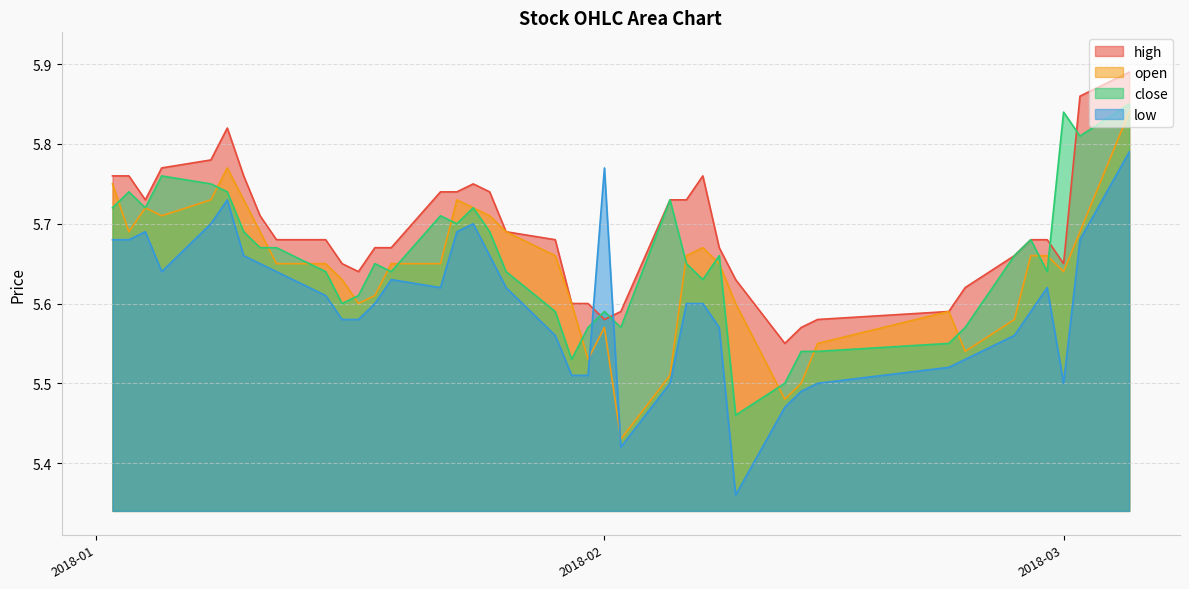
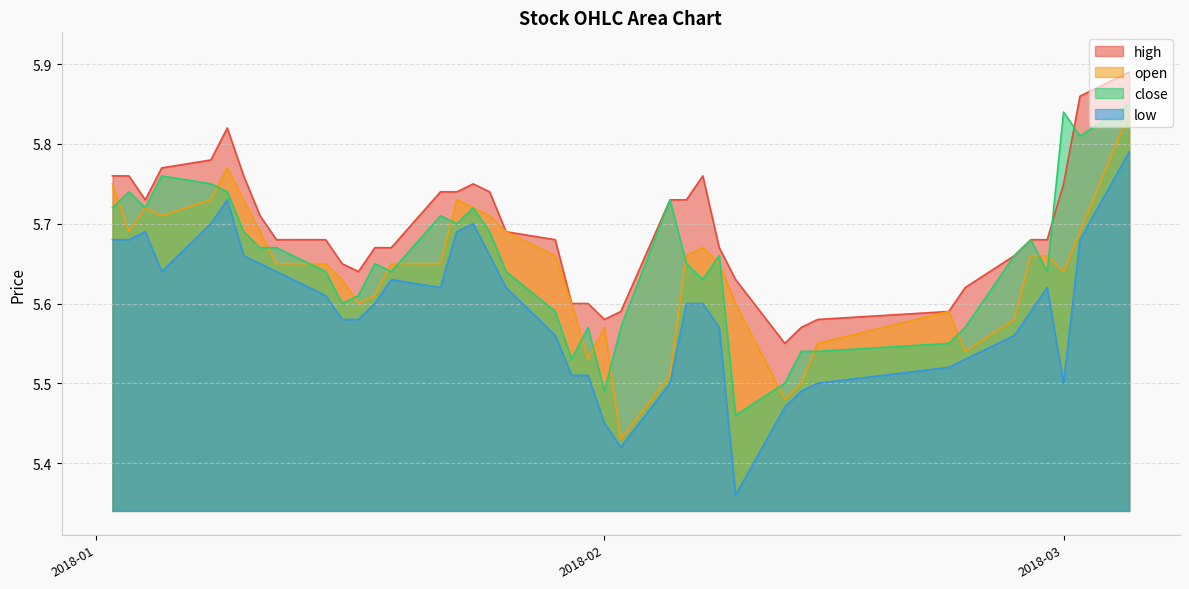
close, 2018-02: 5.59 -> 5.49
low, 2018-02: 5.77 -> 5.45
high, 2018-03: 5.65 -> 5.75
